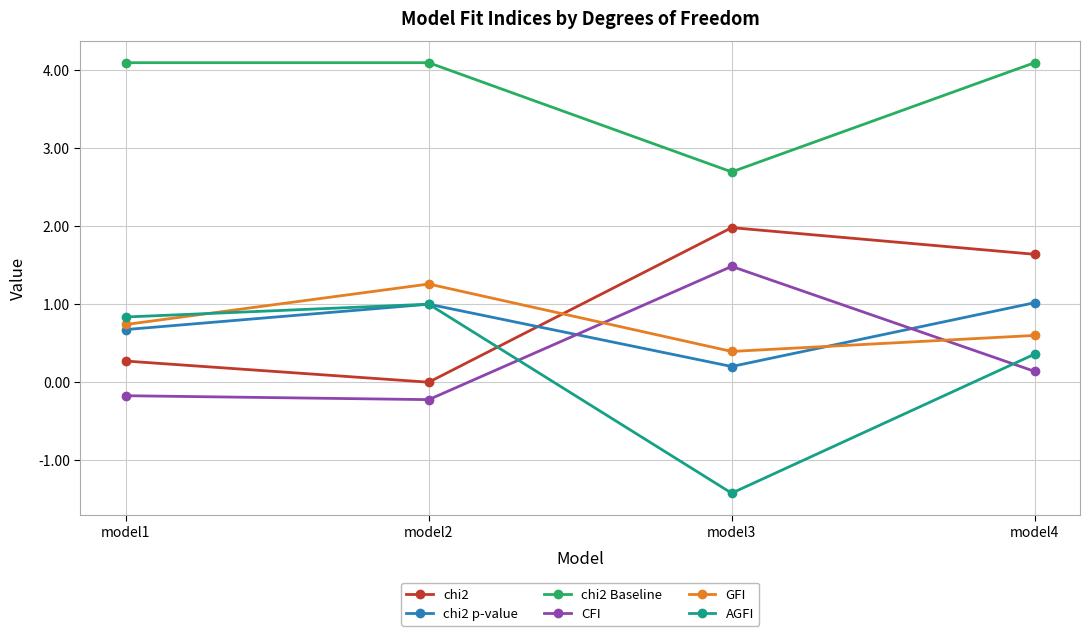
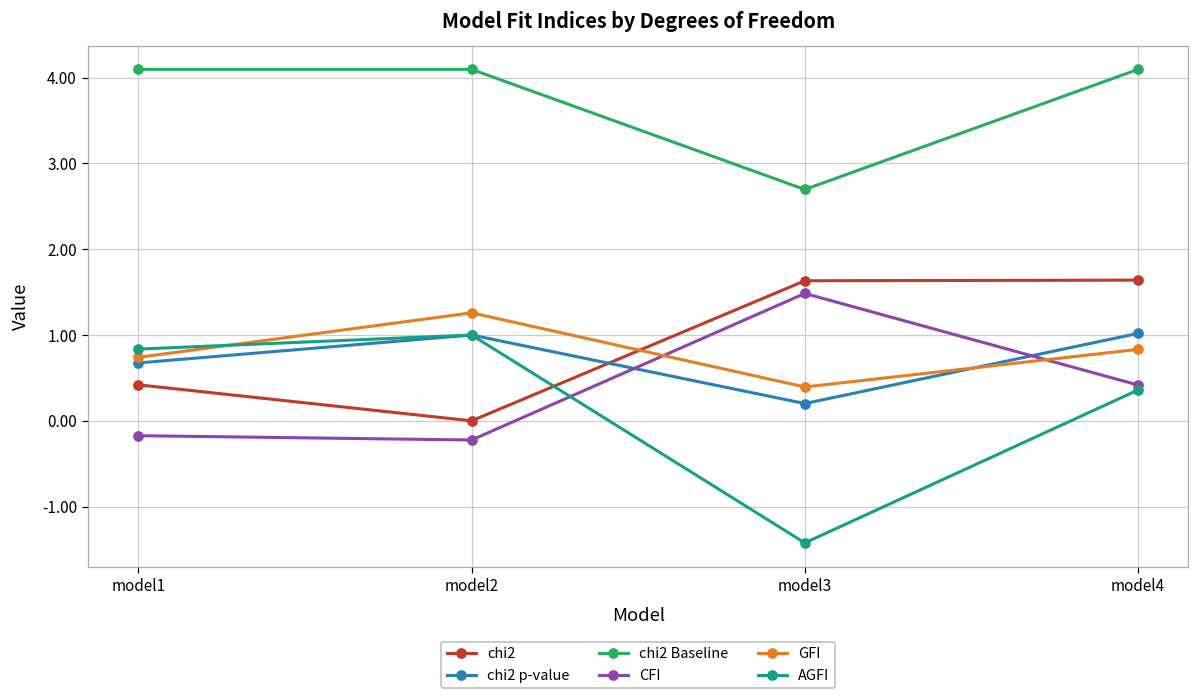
chi2, model1: 0.3 -> 0.4
chi2, model3: 2.0 -> 1.6
CFI, model4: 0.1 -> 0.4
GFI, model4: 0.6 -> 0.8
